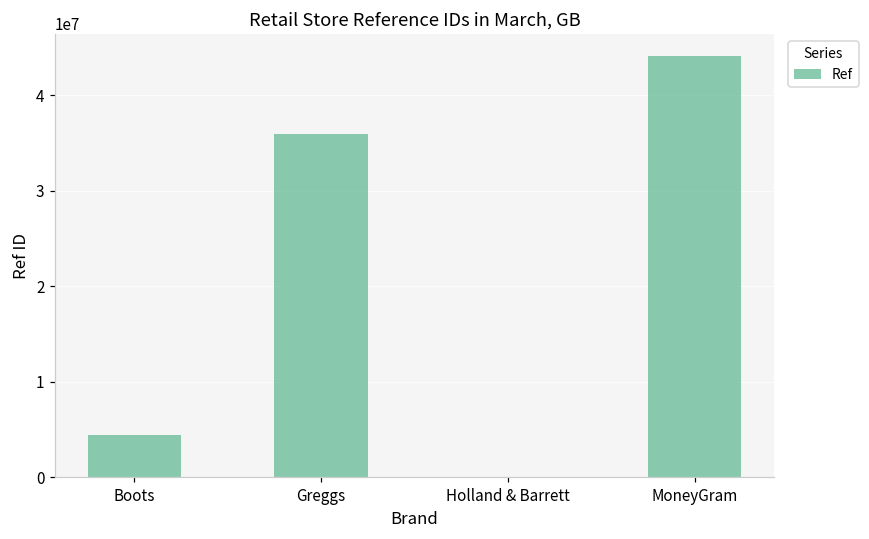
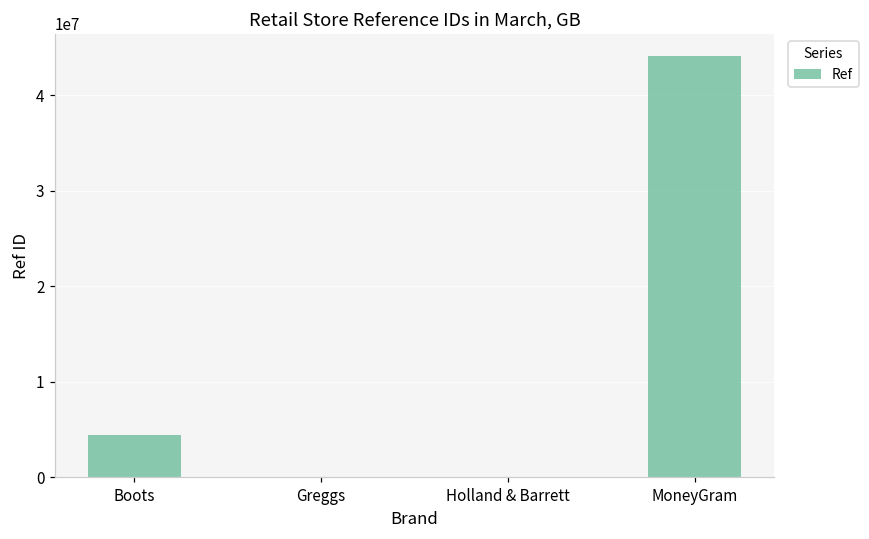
Greggs: 36000000 -> 0
